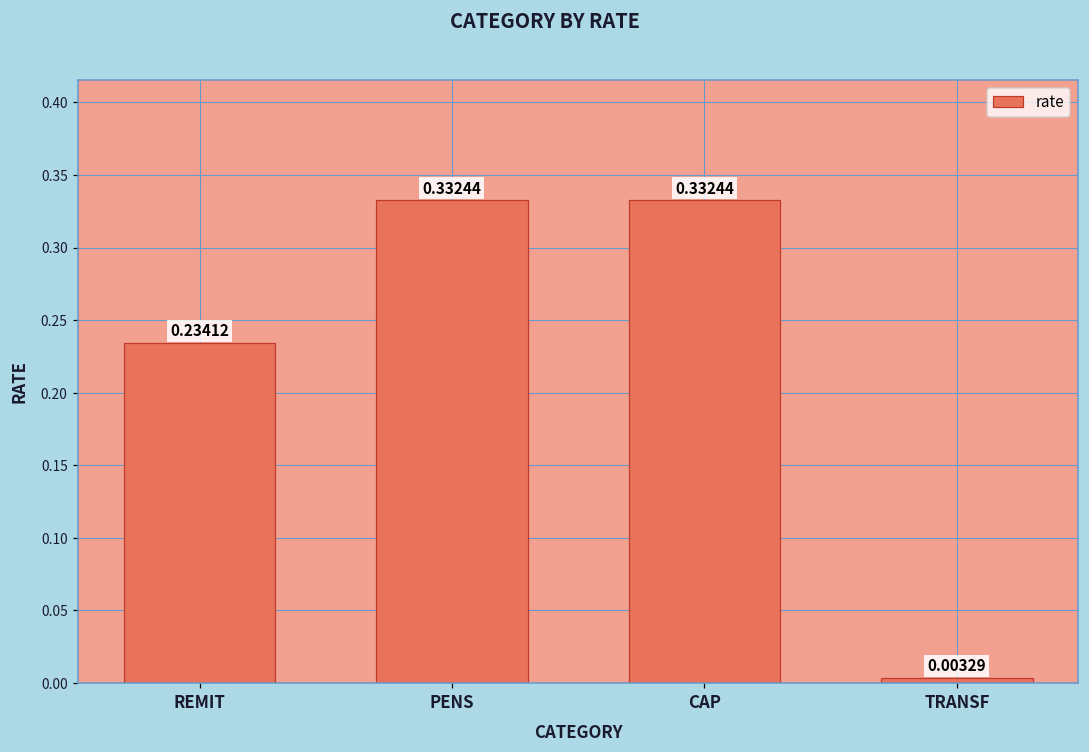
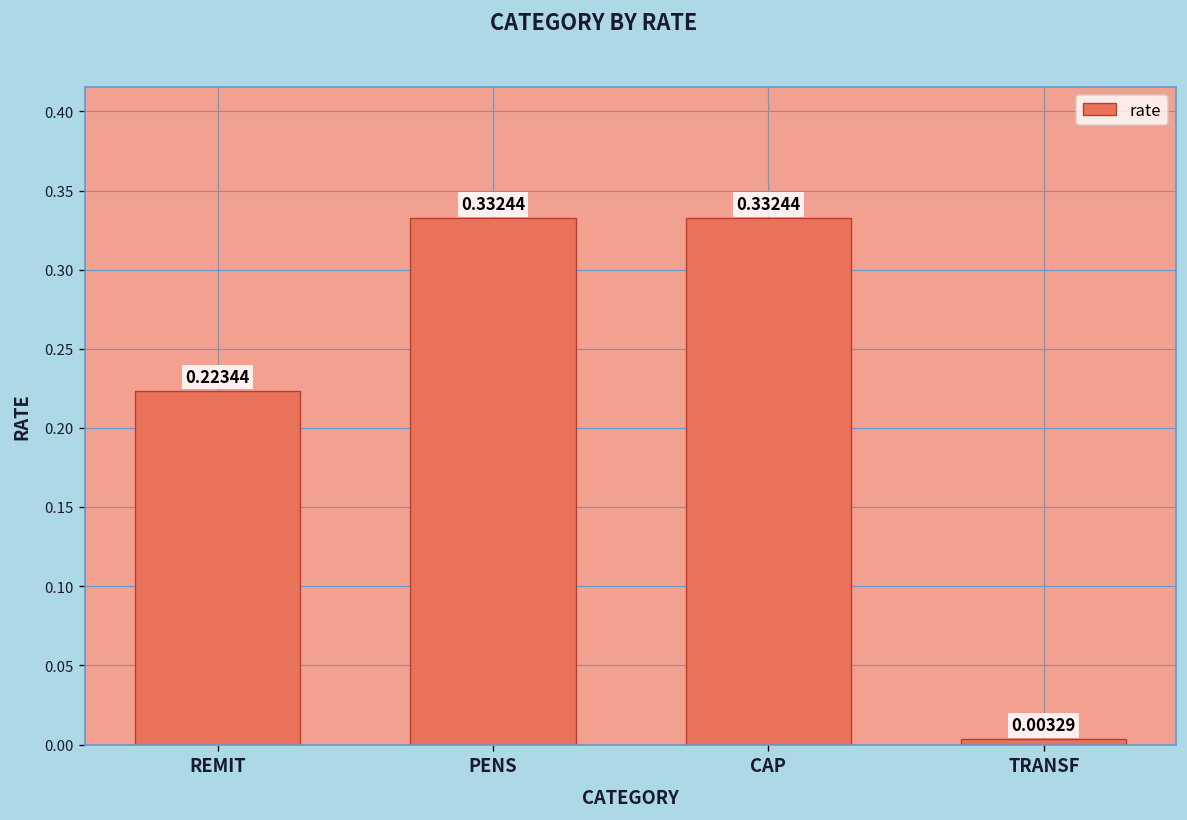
REMIT: 0.23412 -> 0.22344
